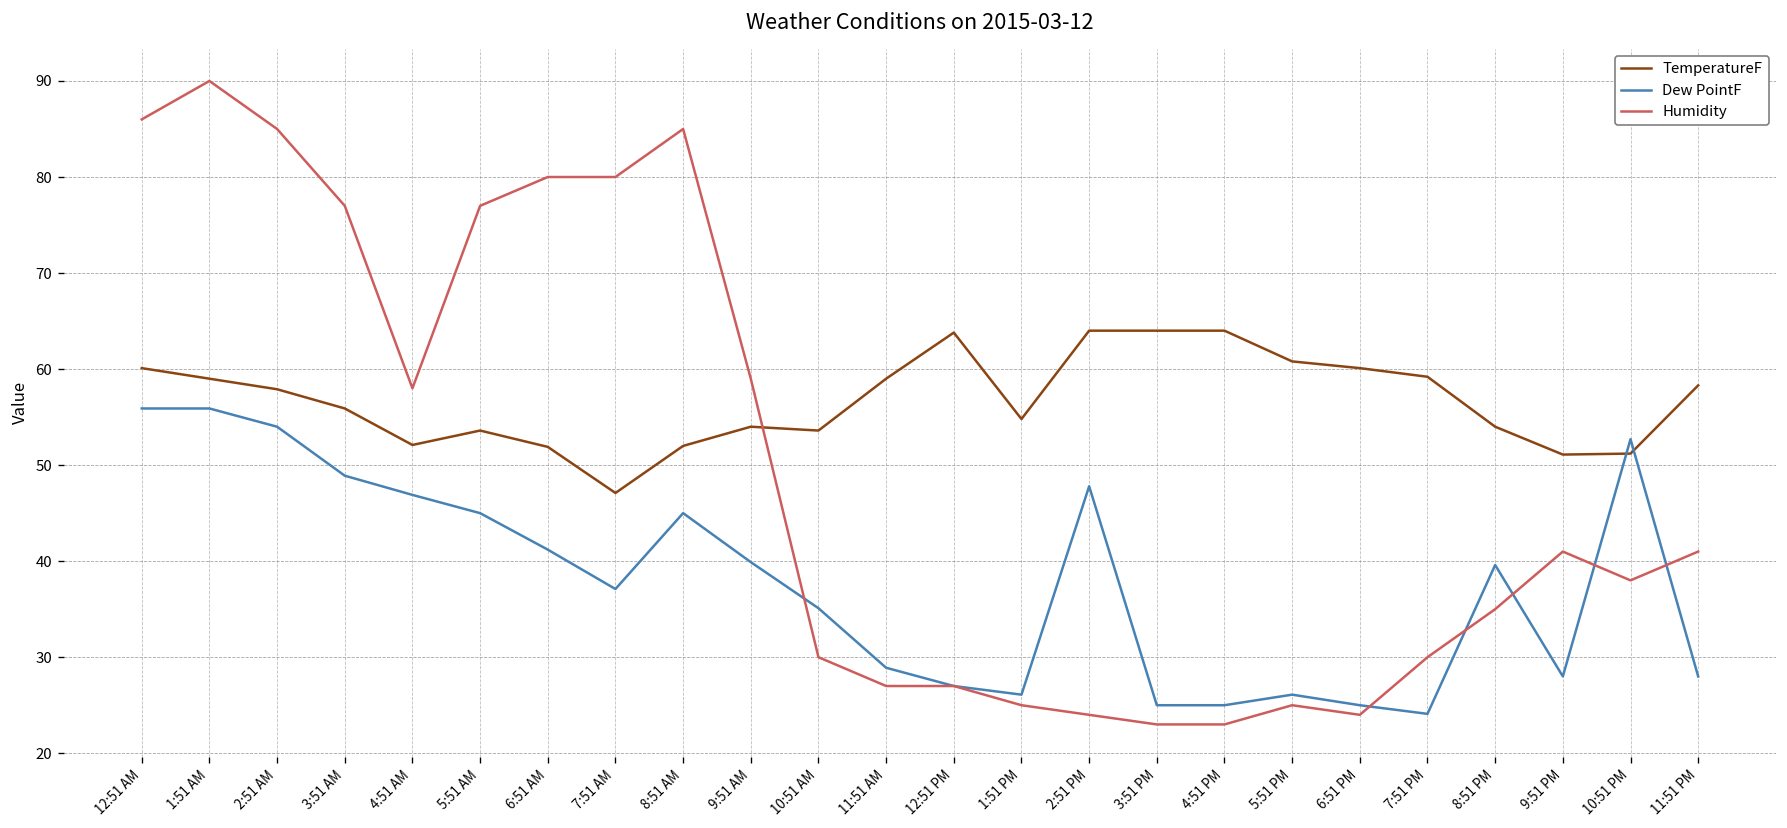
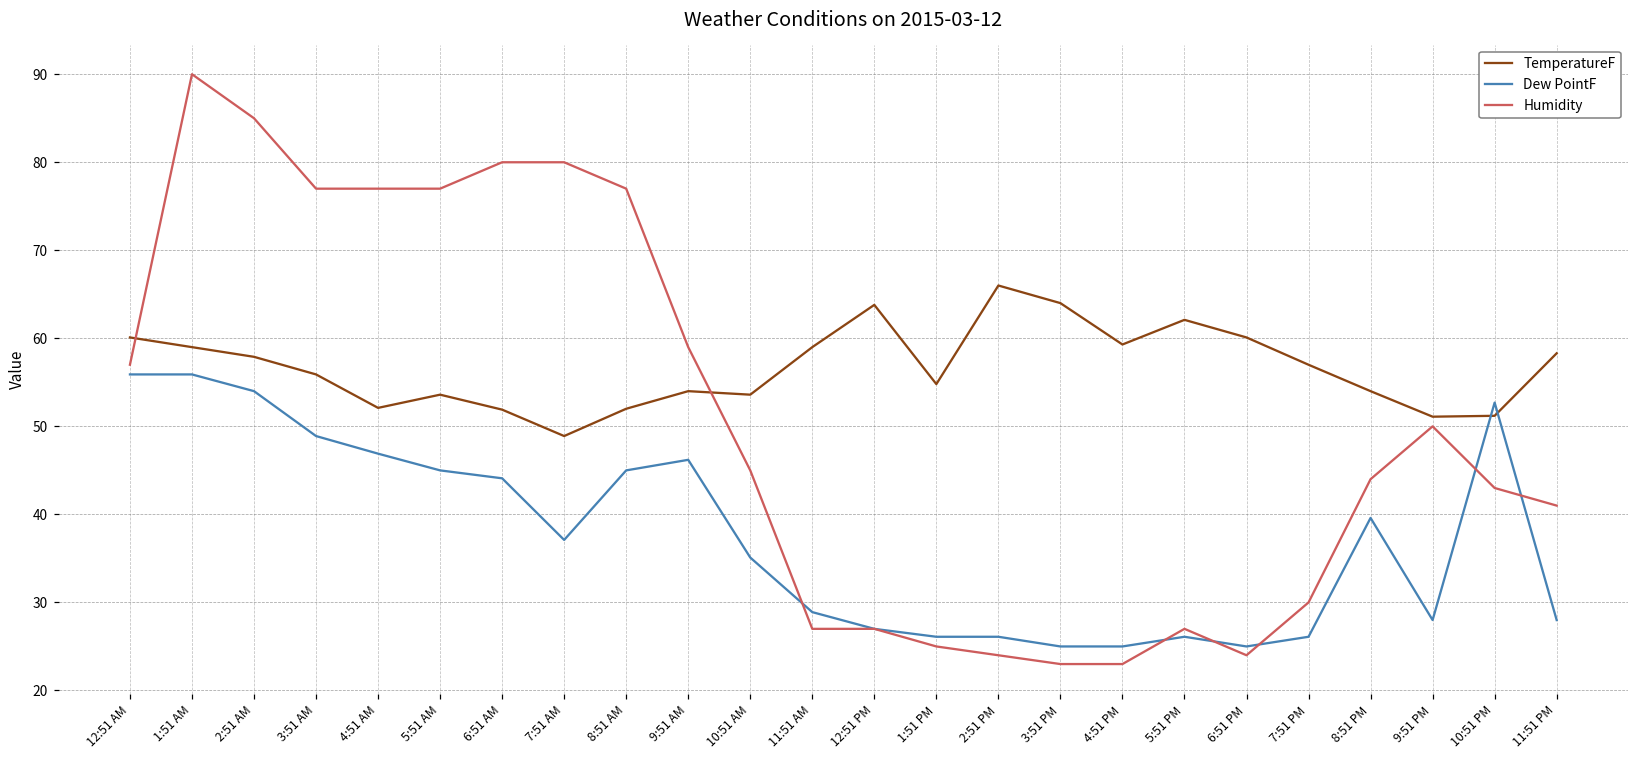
Humidity, 12:51 AM: 86 -> 57
Humidity, 4:51 AM: 58 -> 77
Dew PointF, 6:51 AM: 41 -> 44
TemperatureF, 7:51 AM: 47 -> 49
Humidity, 8:51 AM: 85 -> 77
Dew PointF, 9:51 AM: 40 -> 46
Humidity, 10:51 AM: 30 -> 45
TemperatureF, 2:51 PM: 64 -> 66
Dew PointF, 2:51 PM: 48 -> 26
TemperatureF, 4:51 PM: 64 -> 59
TemperatureF, 5:51 PM: 61 -> 62
Humidity, 5:51 PM: 25 -> 27
TemperatureF, 7:51 PM: 59 -> 57
Dew PointF, 7:51 PM: 24 -> 26
Humidity, 8:51 PM: 35 -> 44
Humidity, 9:51 PM: 41 -> 50
Humidity, 10:51 PM: 38 -> 43
